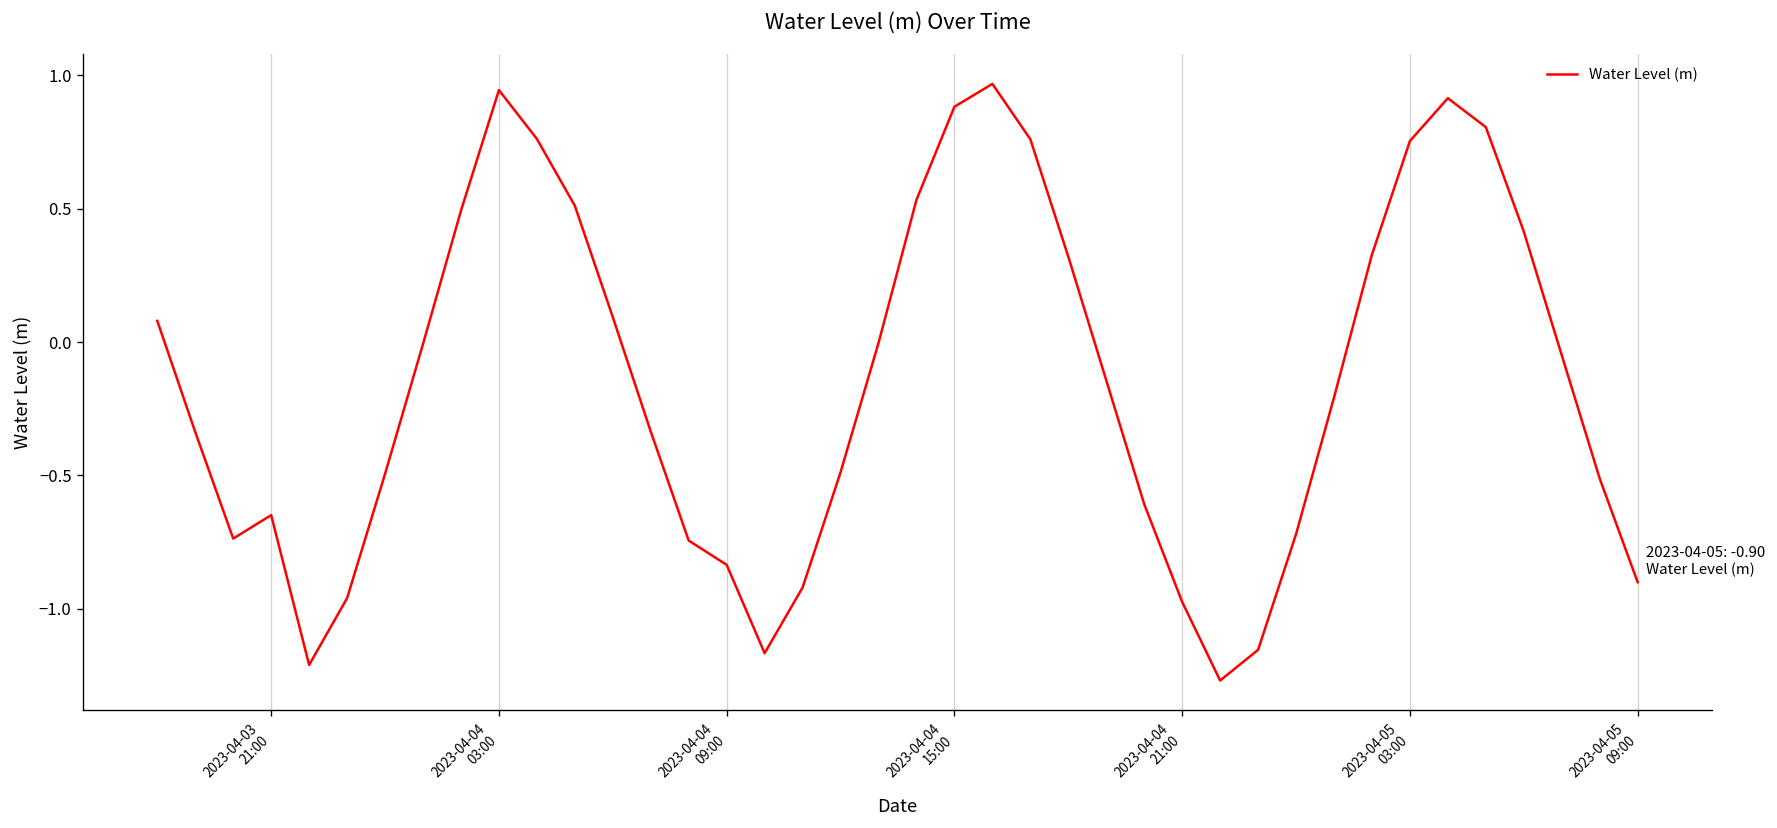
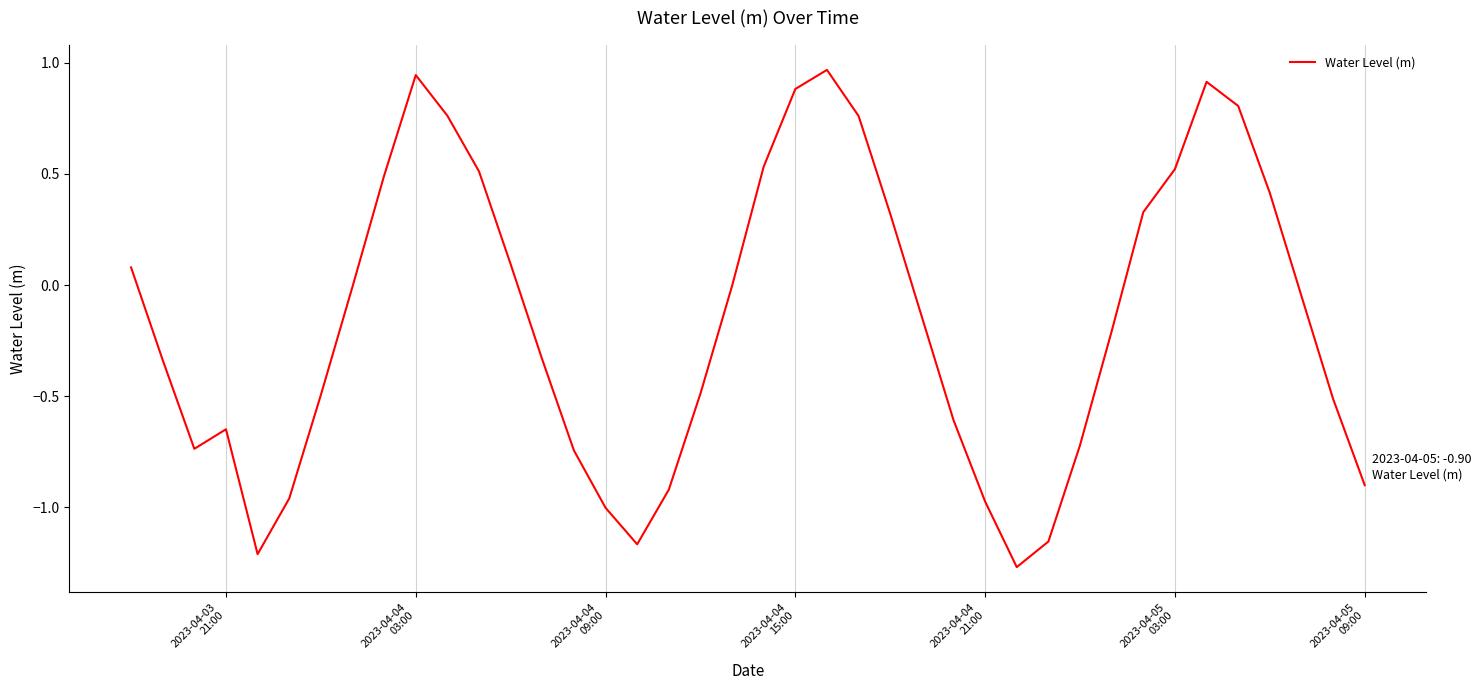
2023-04-04 09:00: -0.83 -> -1.00
2023-04-05 03:00: 0.75 -> 0.52
